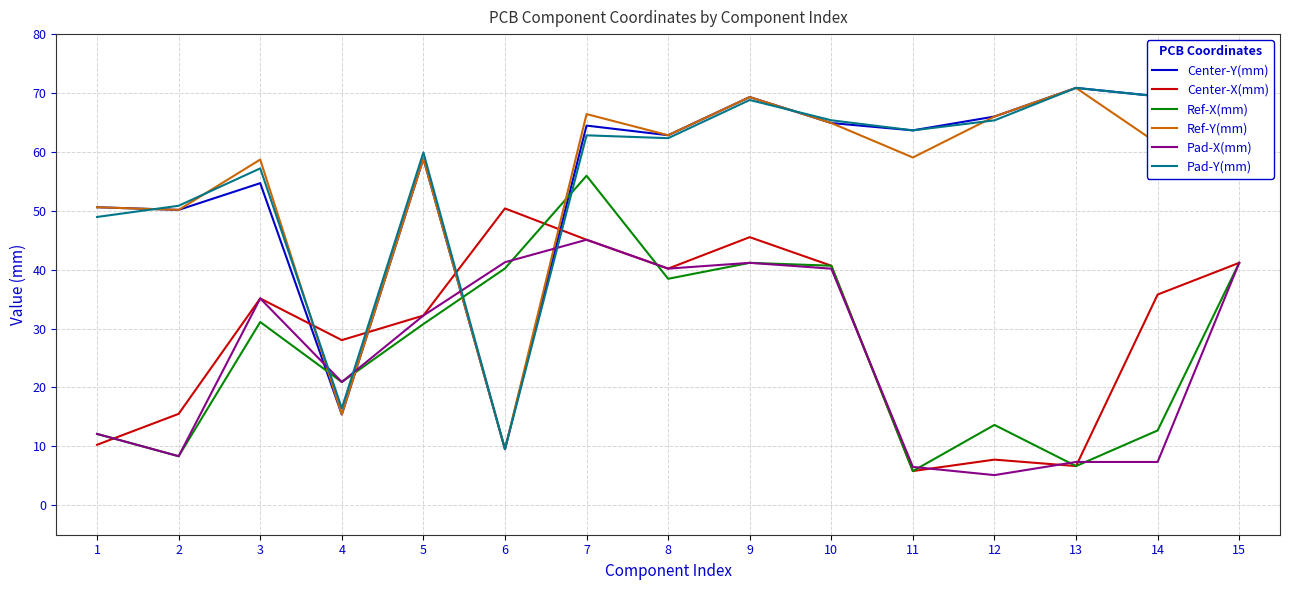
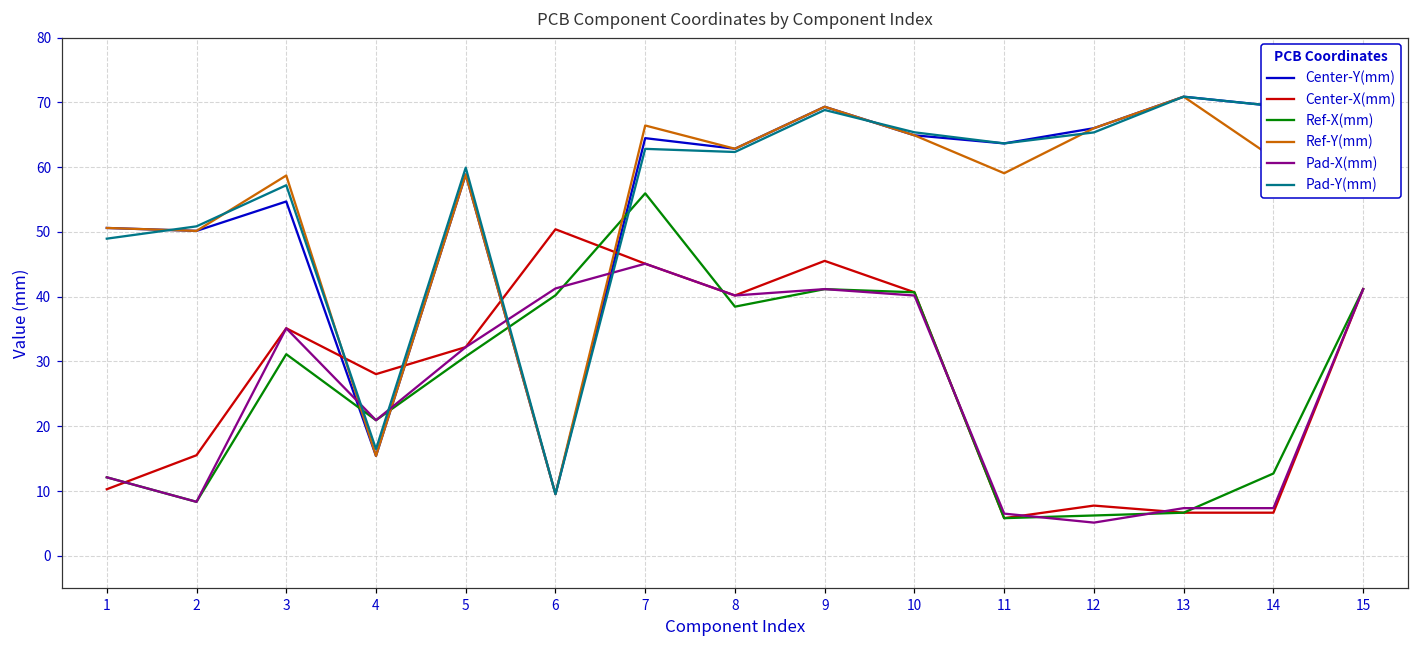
Ref-X(mm), 12: 14 -> 6
Center-X(mm), 14: 36 -> 7
